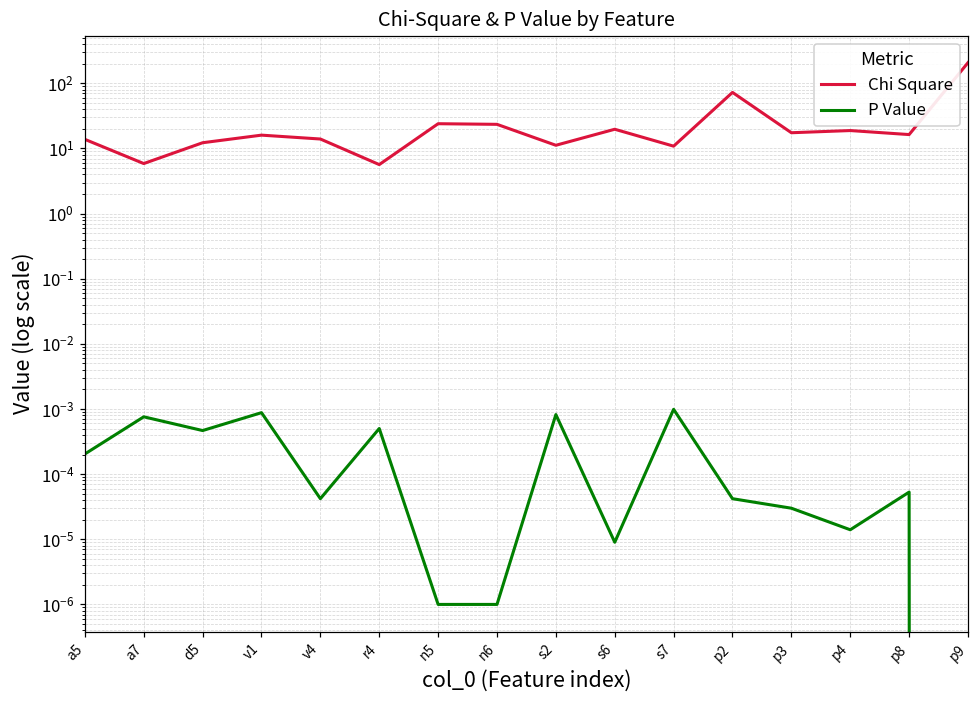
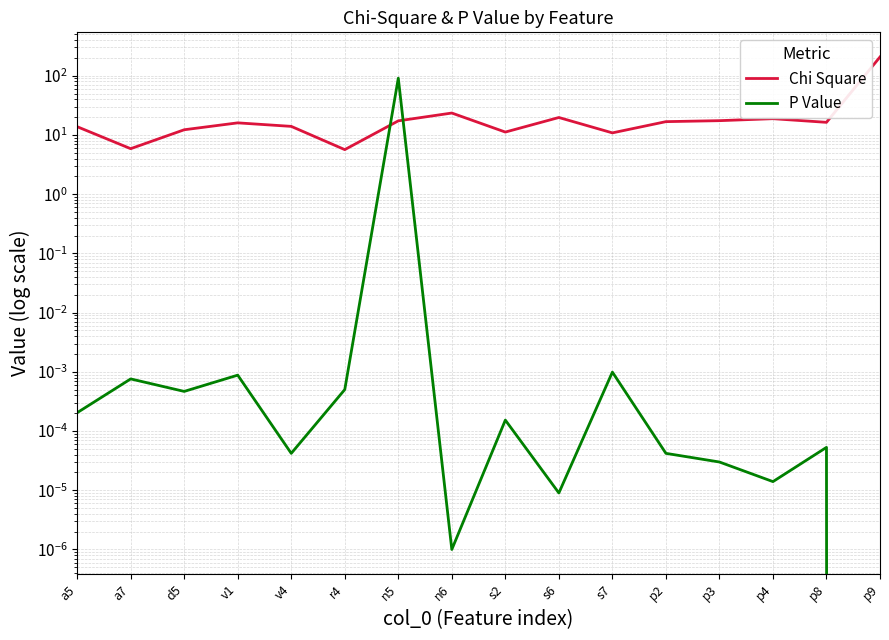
Chi Square, n5: 24 -> 17
P Value, n5: 0 -> 90
P Value, s2: 0.0008 -> 0.00015
Chi Square, p2: 70 -> 17
